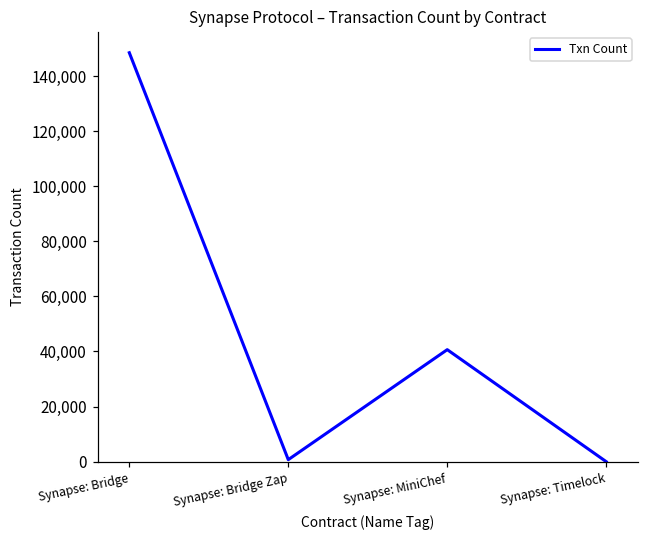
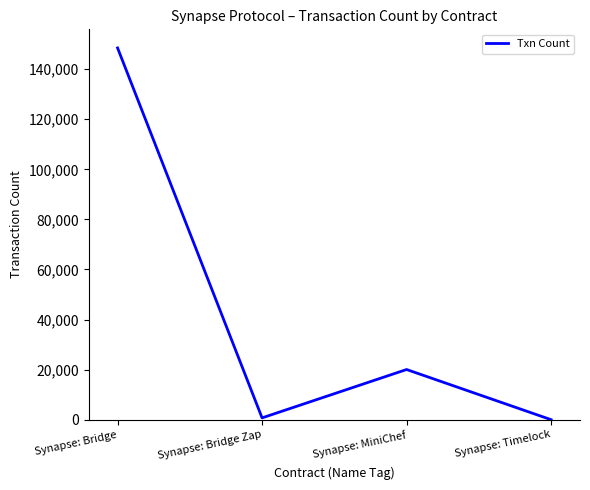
Synapse: MiniChef: 41,000 -> 20,000
